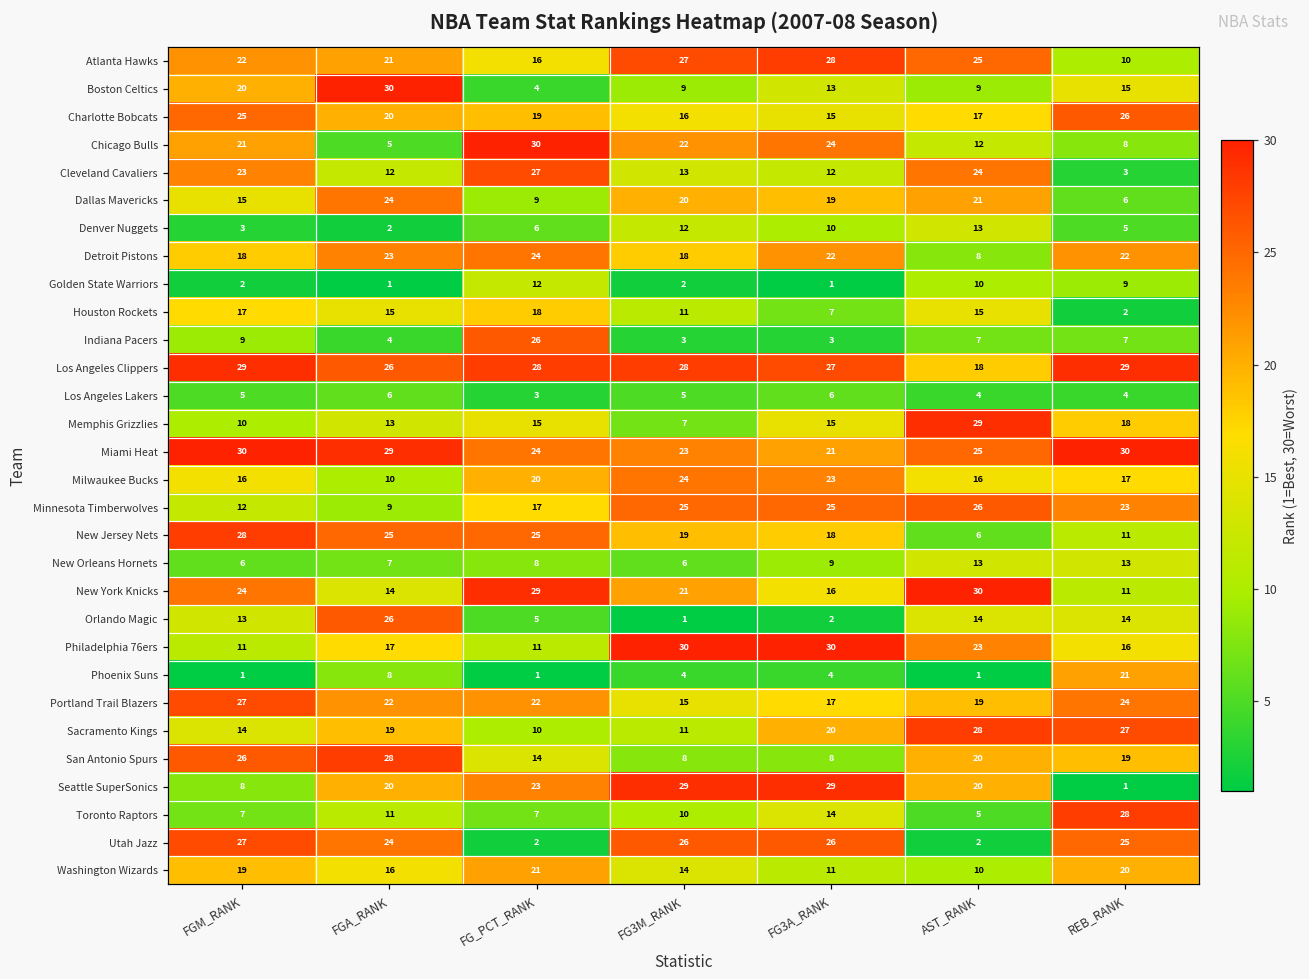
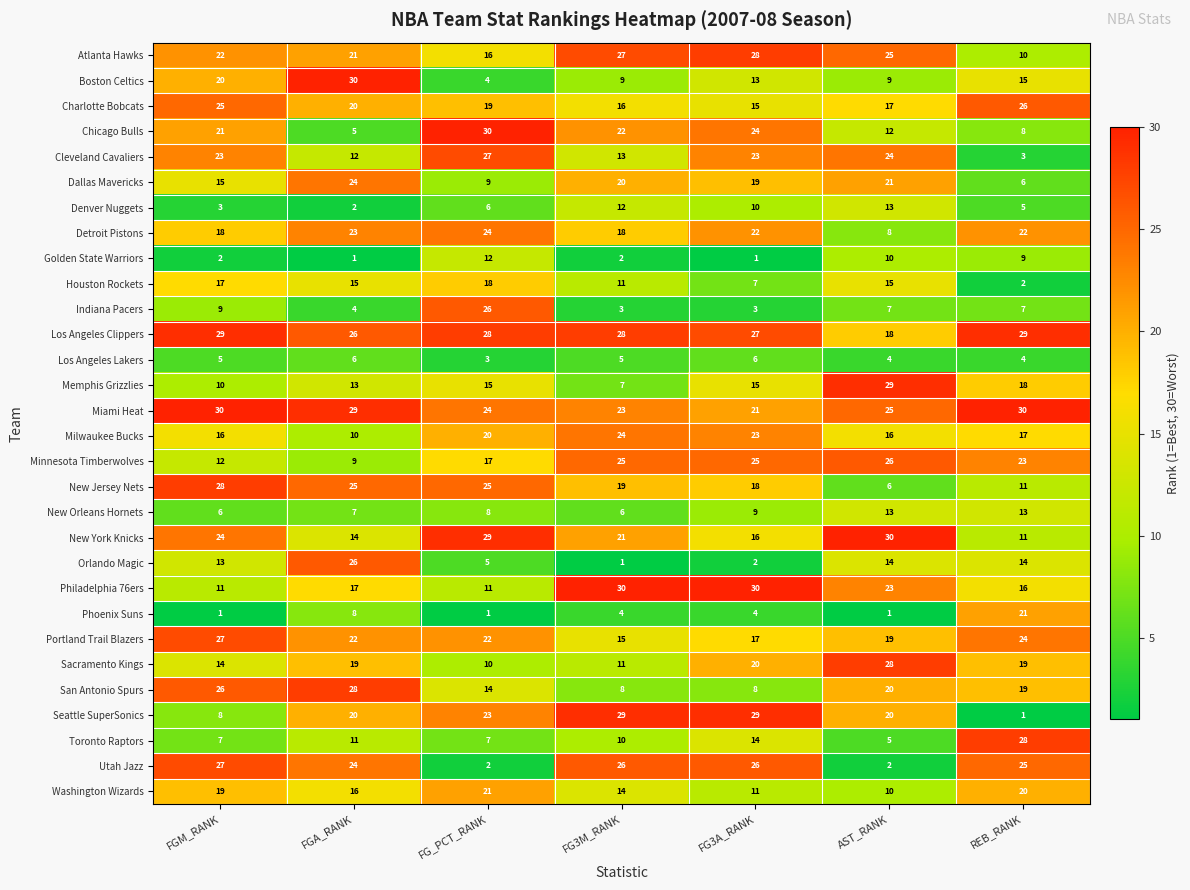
Cleveland Cavaliers, FG3A_RANK: 12 -> 23
Sacramento Kings, REB_RANK: 27 -> 19
